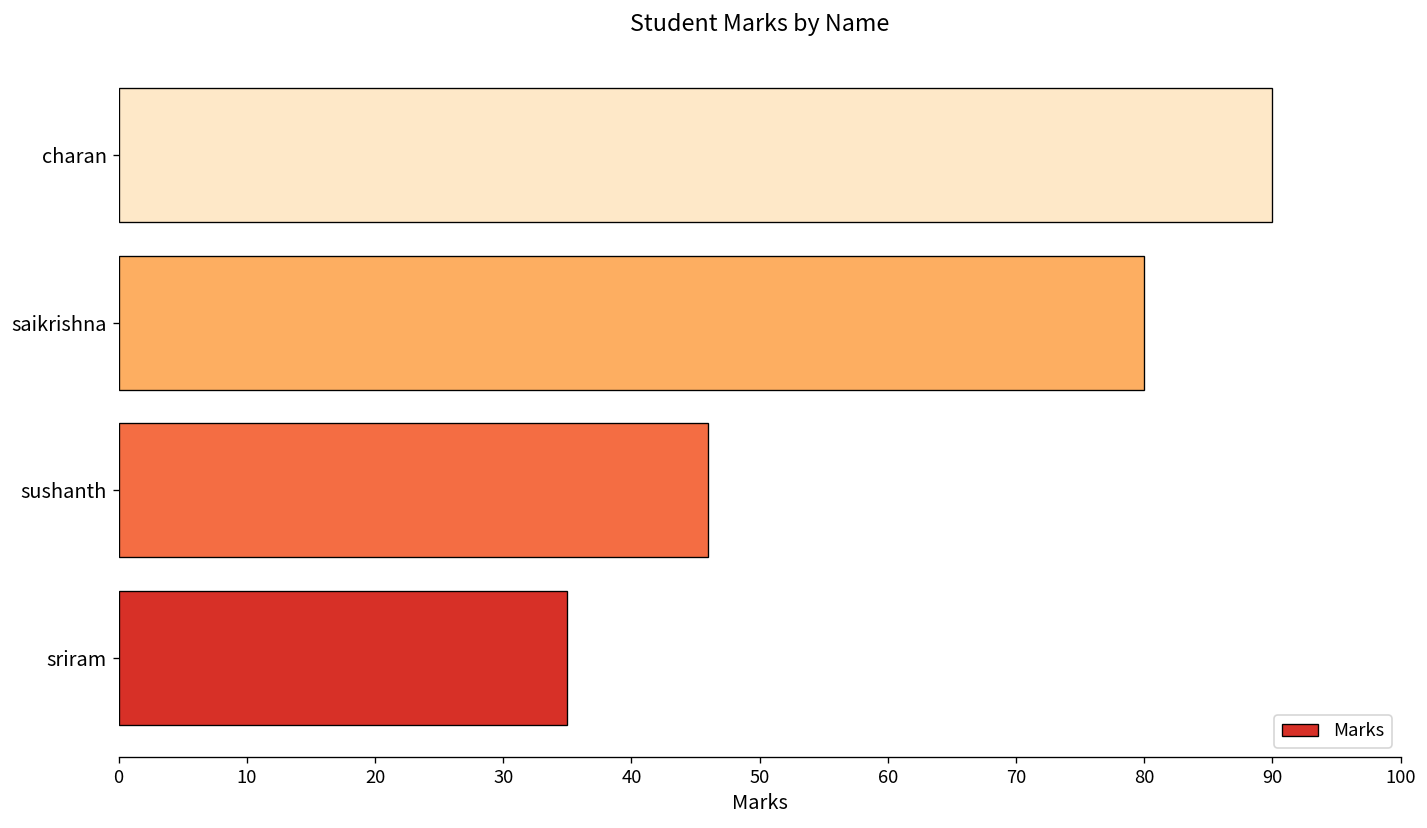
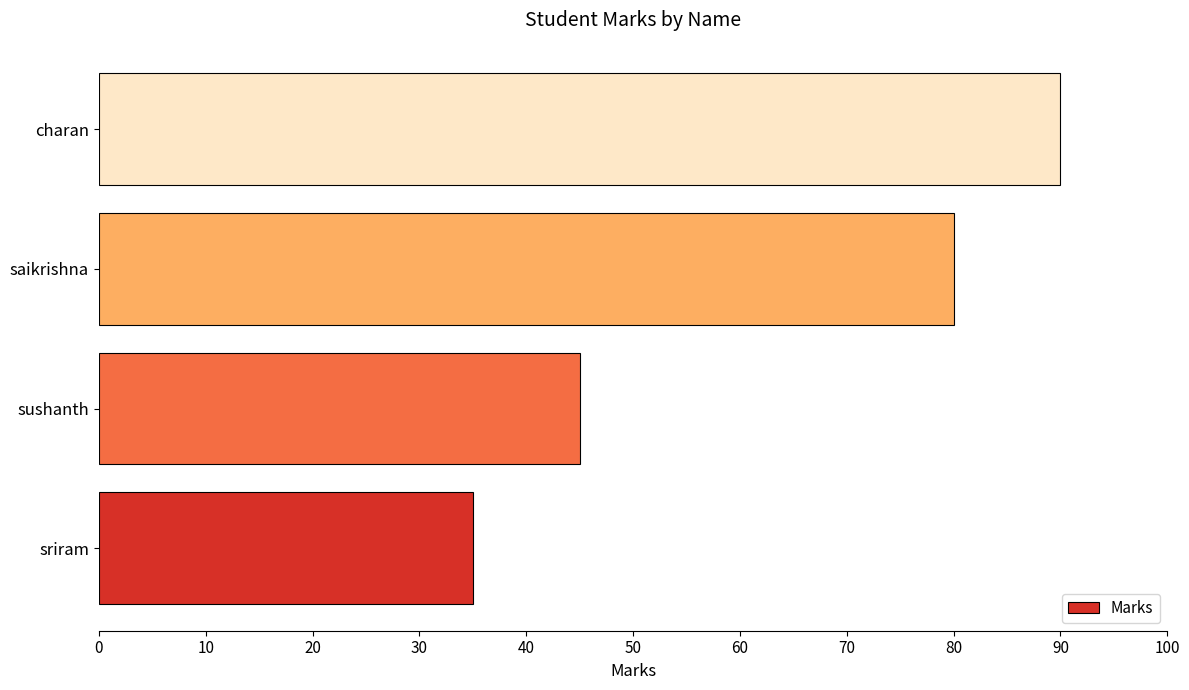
sushanth: 46 -> 45
